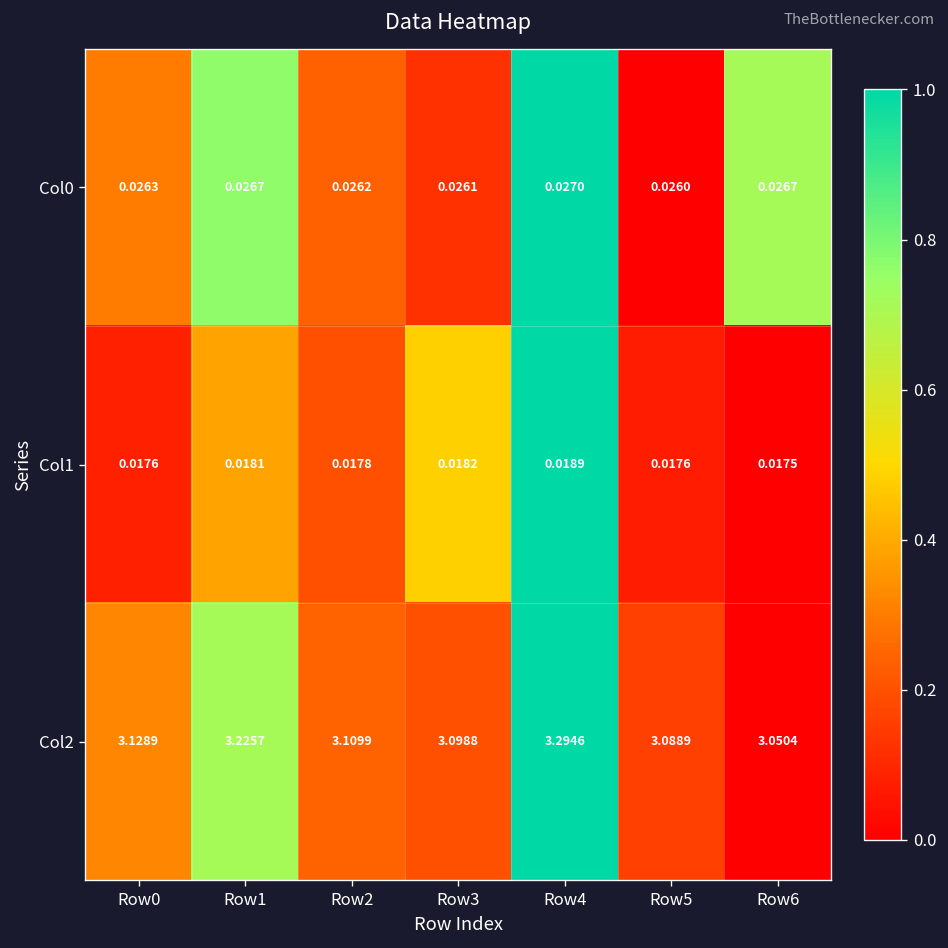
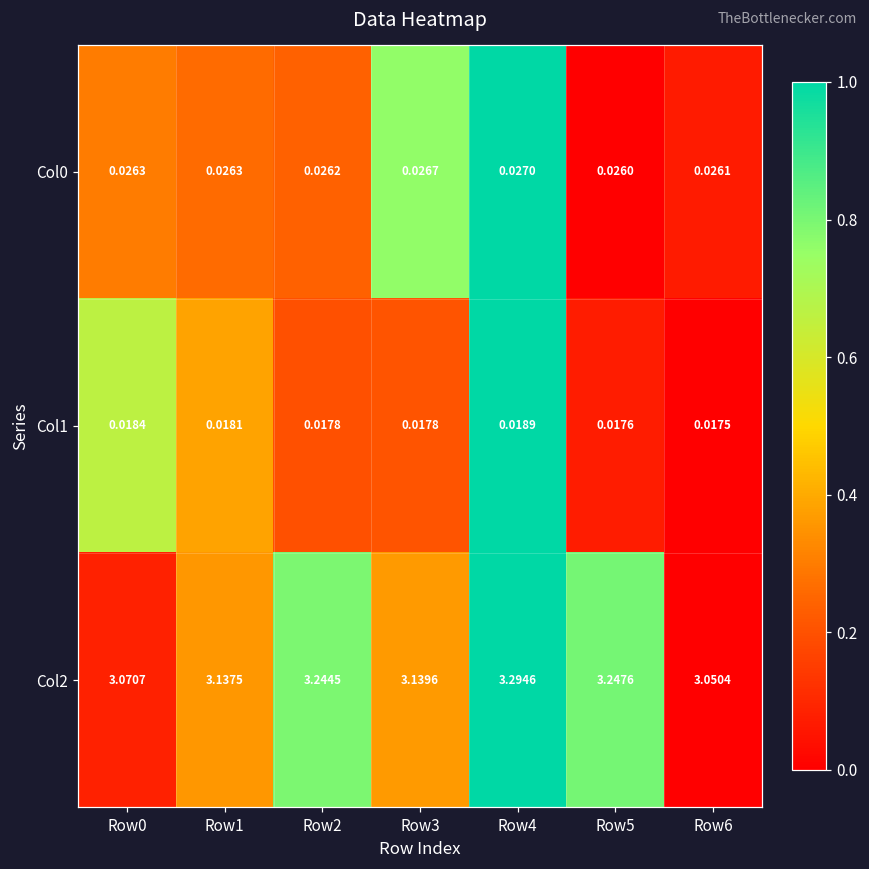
Col0, Row1: 0.0267 -> 0.0263
Col0, Row3: 0.0261 -> 0.0267
Col0, Row6: 0.0267 -> 0.0261
Col1, Row0: 0.0176 -> 0.0184
Col1, Row3: 0.0182 -> 0.0178
Col2, Row0: 3.1289 -> 3.0707
Col2, Row1: 3.2257 -> 3.1375
Col2, Row2: 3.1099 -> 3.2445
Col2, Row3: 3.0988 -> 3.1396
Col2, Row5: 3.0889 -> 3.2476
